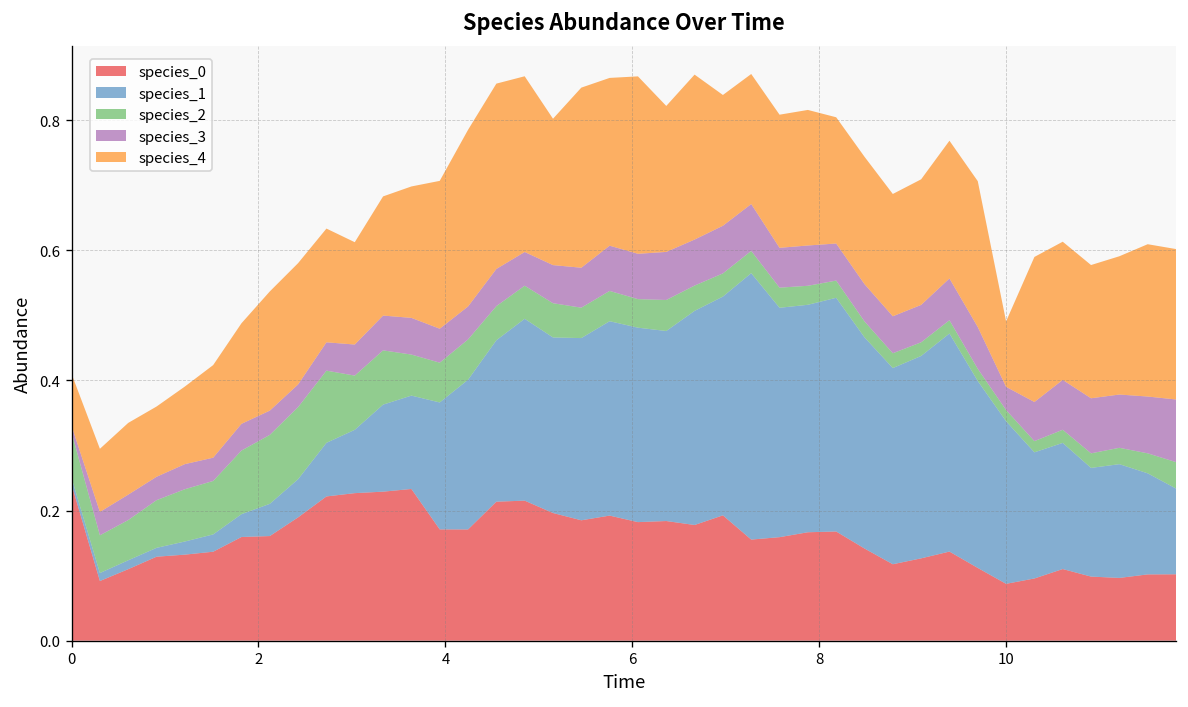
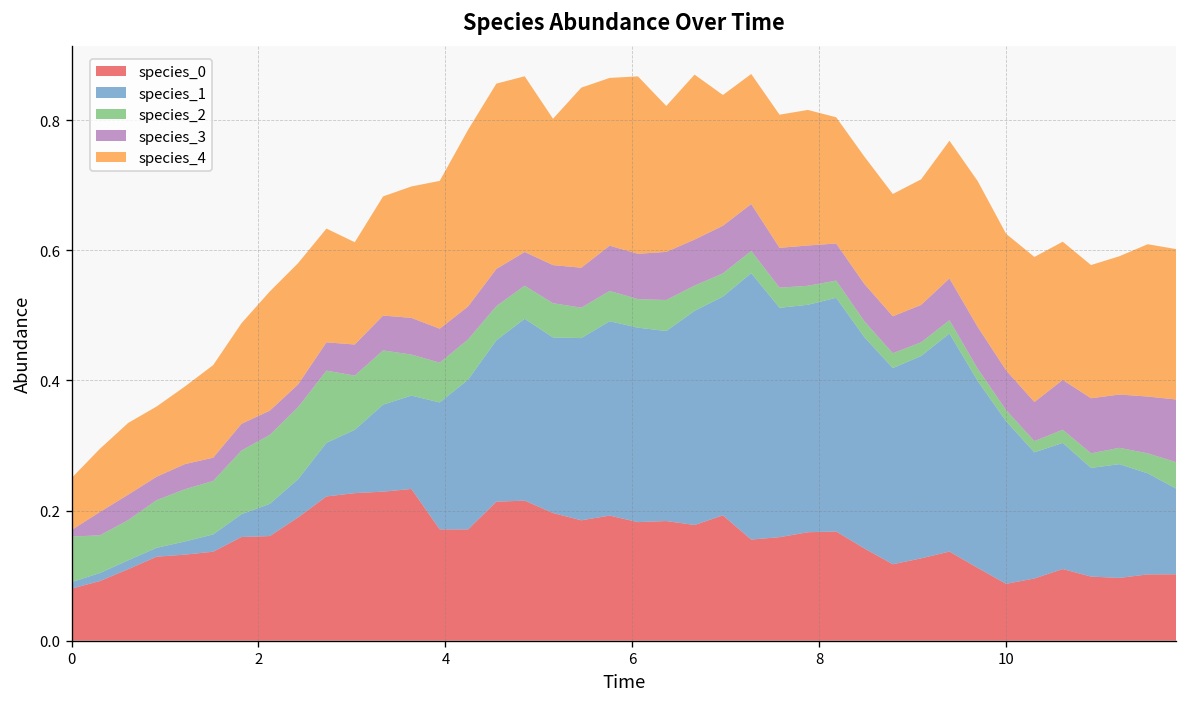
species_0, 0: 0.24 -> 0.08
species_3, 10: 0.04 -> 0.06
species_4, 10: 0.10 -> 0.21
